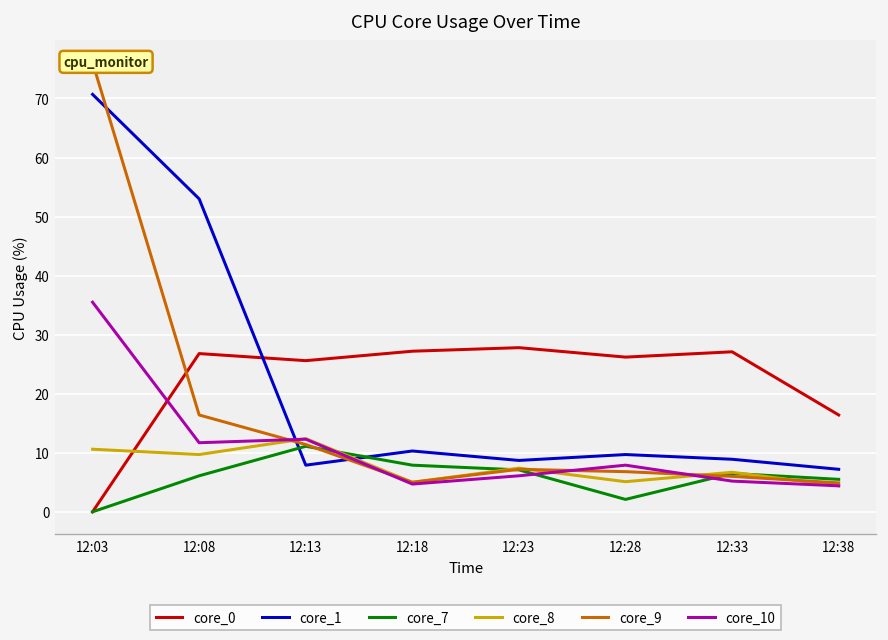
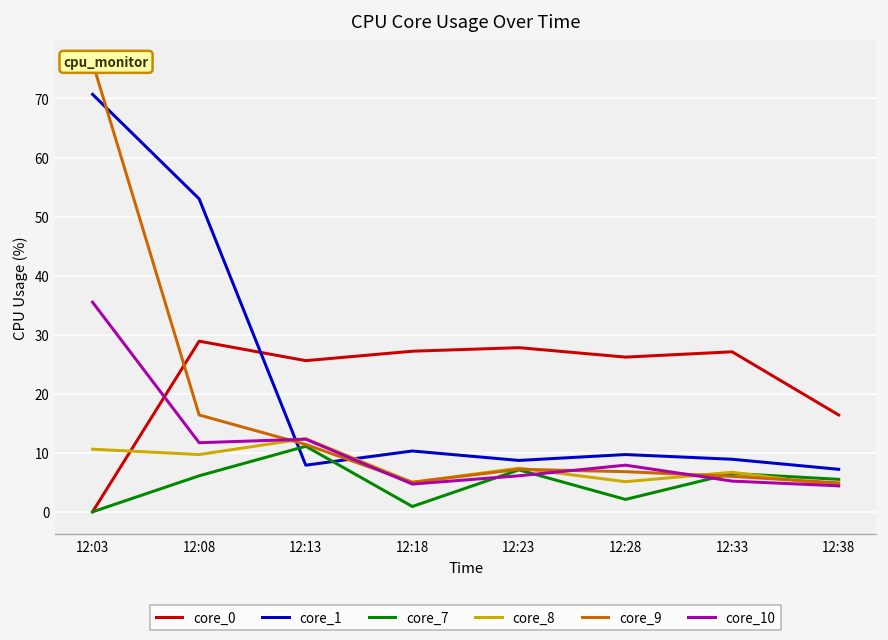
core_0, 12:08: 27 -> 29
core_7, 12:18: 8 -> 1
